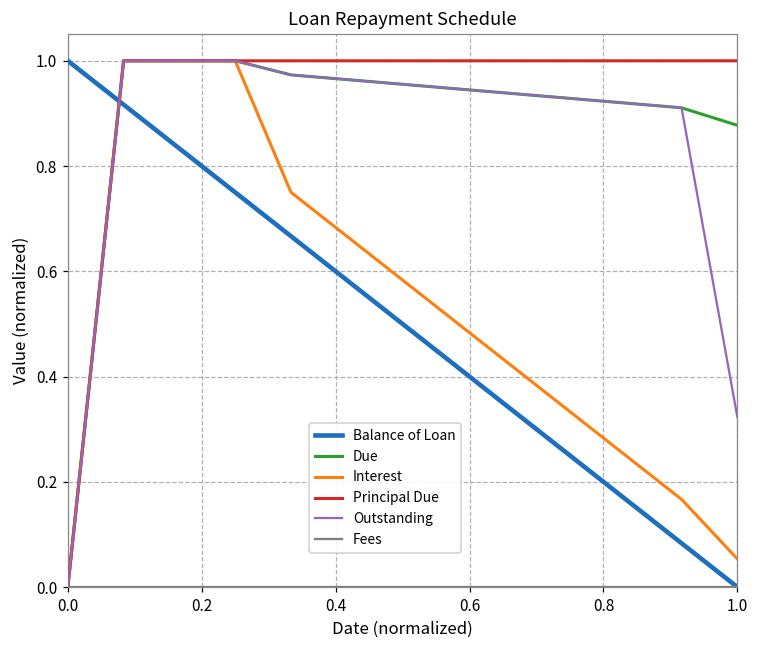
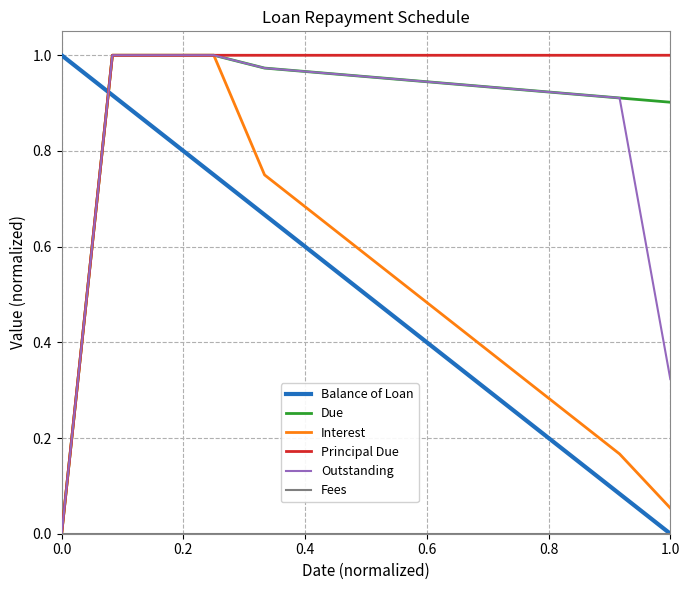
Due, 1.0: 0.88 -> 0.90
